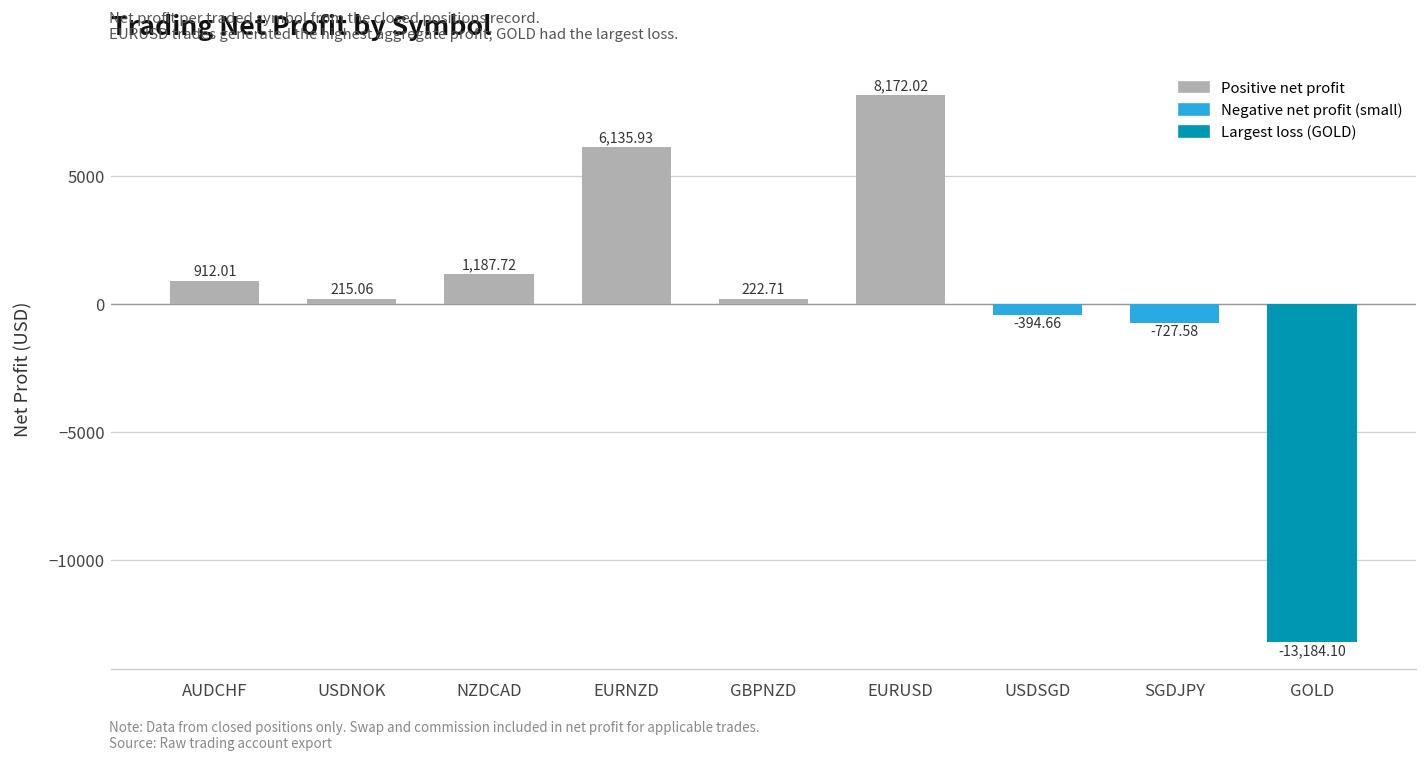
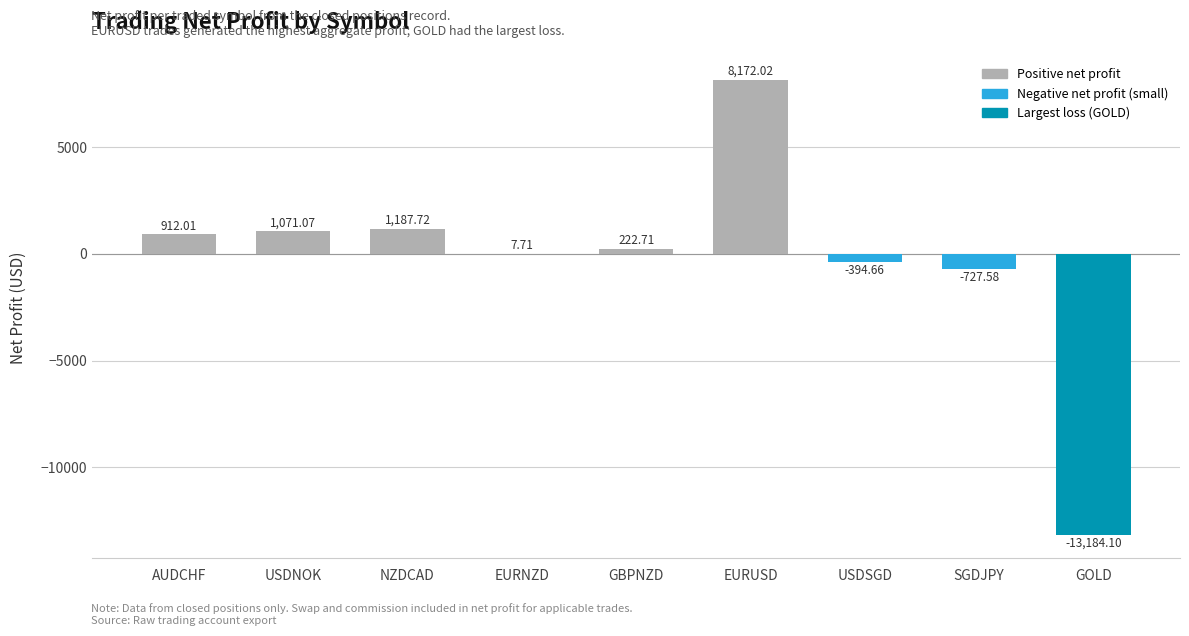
USDNOK: 215.06 -> 1,071.07
EURNZD: 6,135.93 -> 7.71
